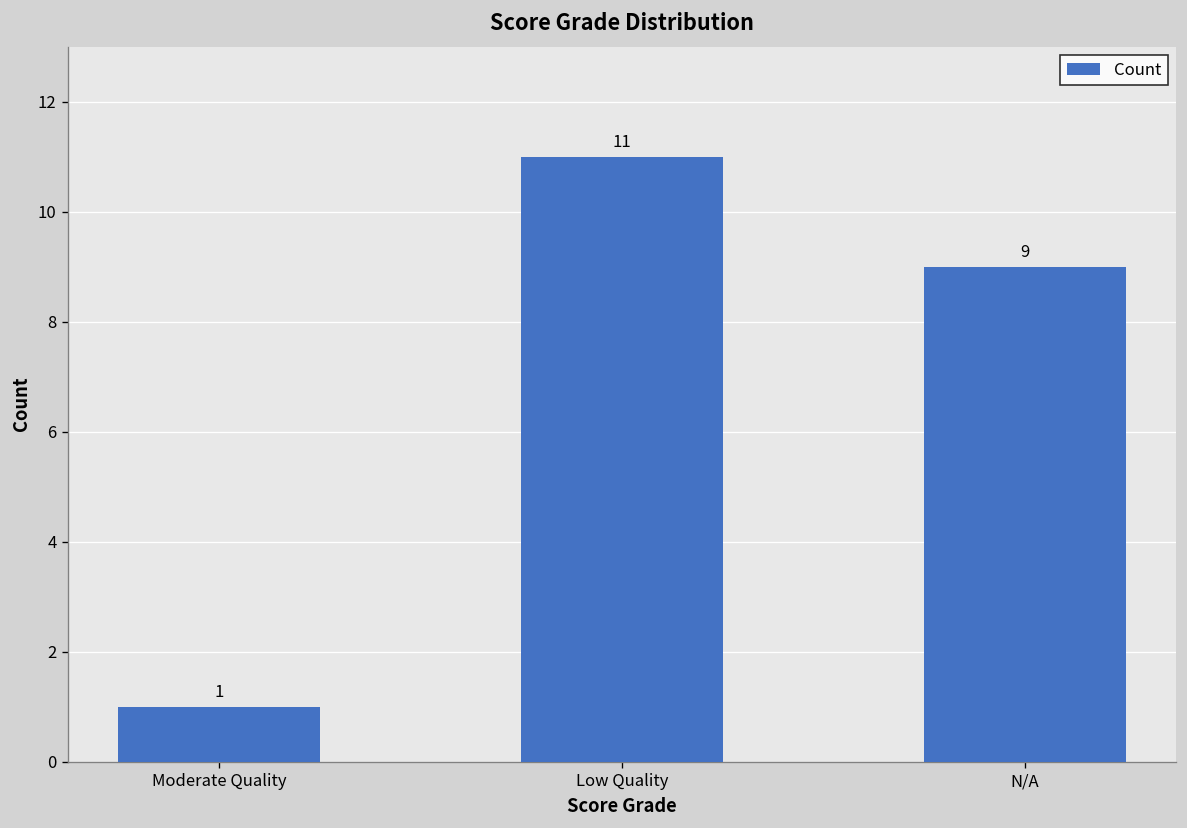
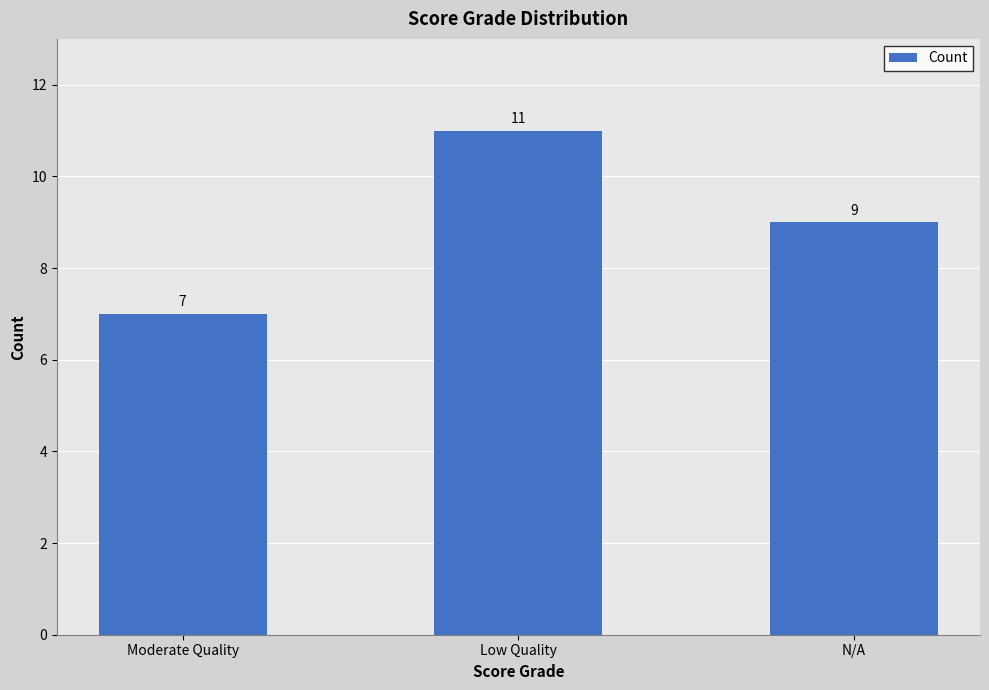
Moderate Quality: 1 -> 7
